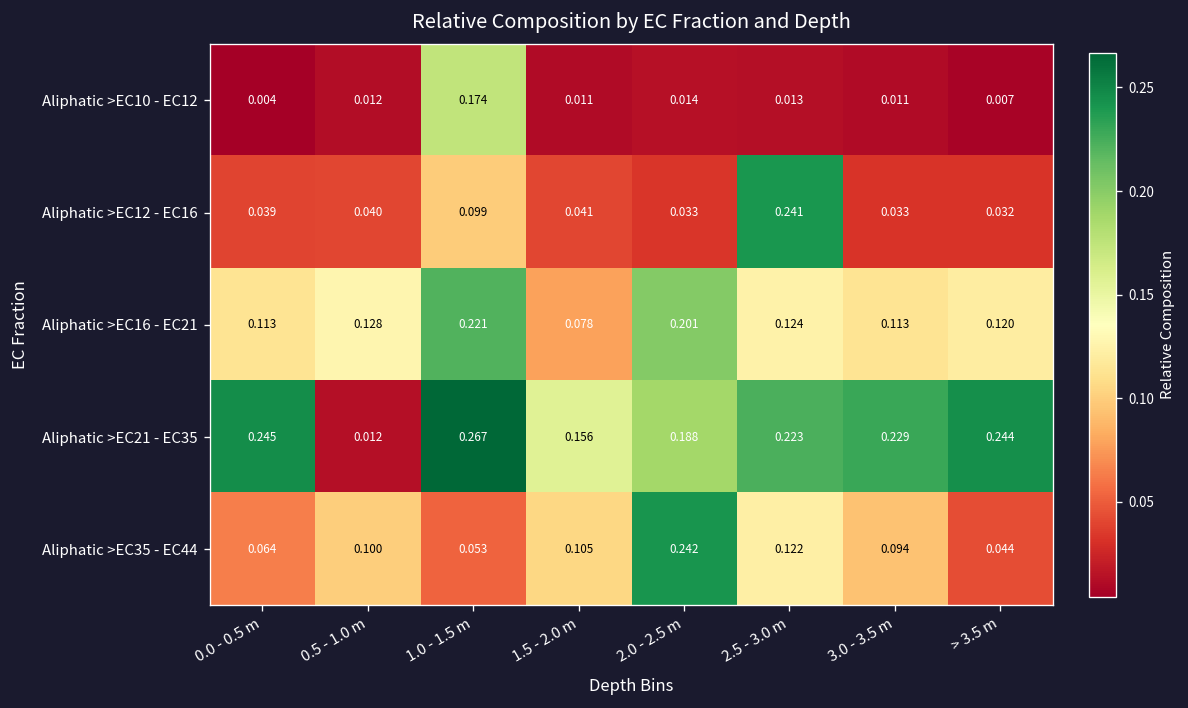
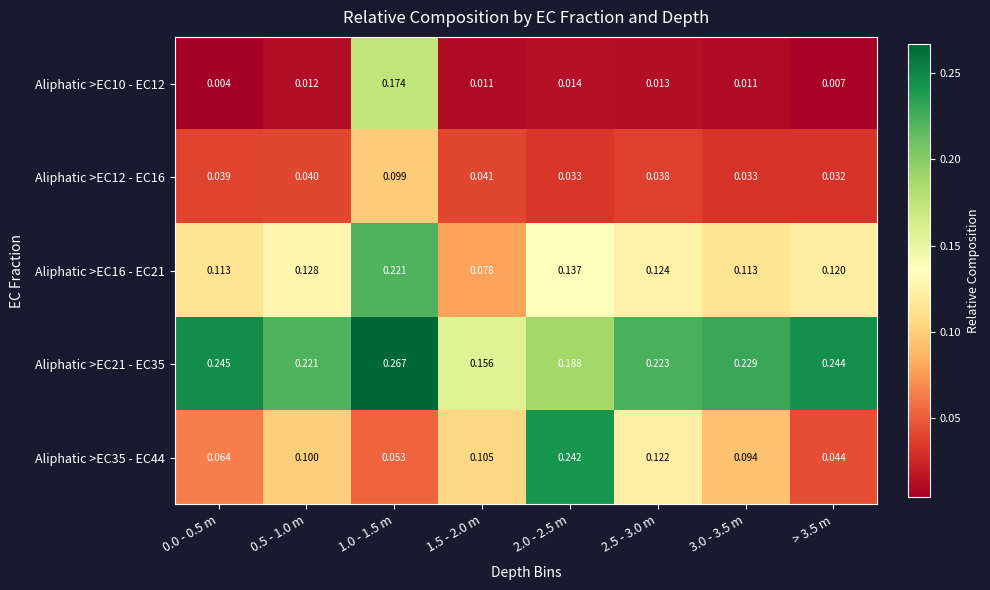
Aliphatic >EC12 - EC16, 2.5 - 3.0 m: 0.241 -> 0.038
Aliphatic >EC16 - EC21, 2.0 - 2.5 m: 0.201 -> 0.137
Aliphatic >EC21 - EC35, 0.5 - 1.0 m: 0.012 -> 0.221
